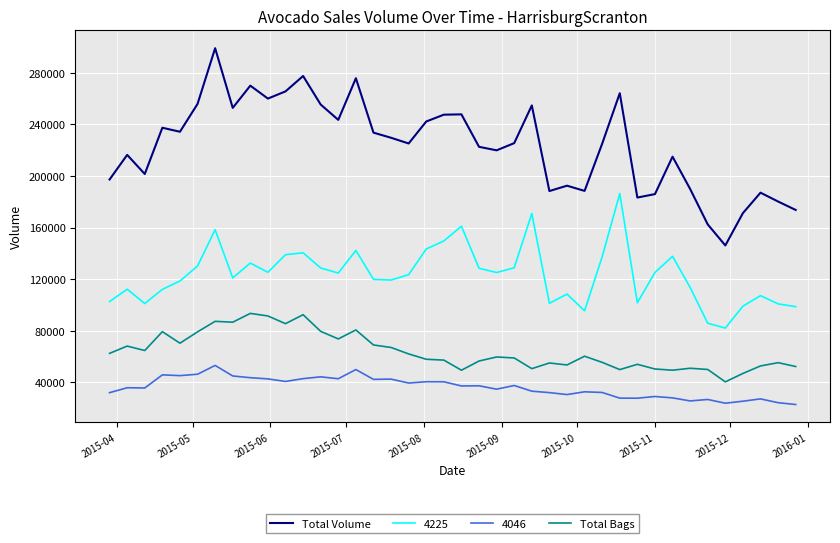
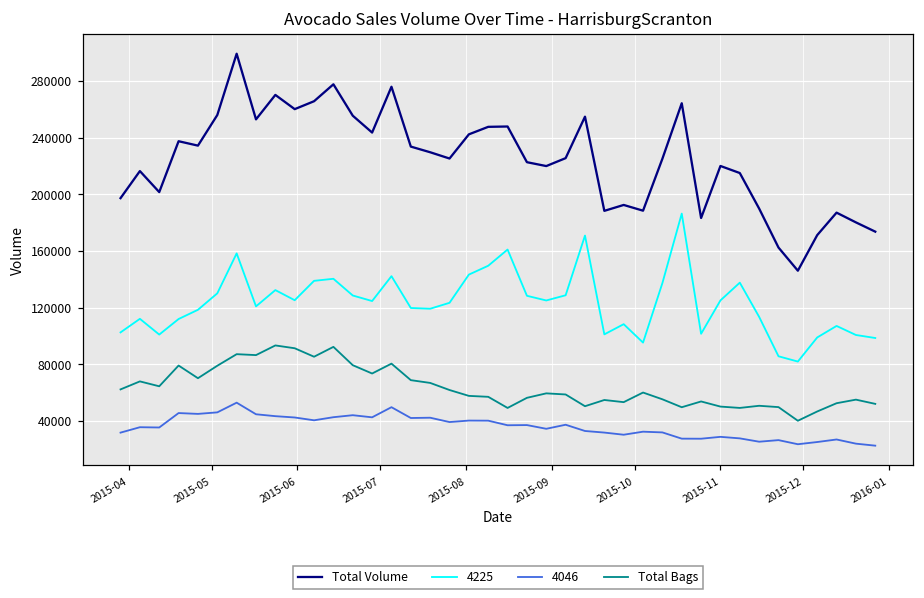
Total Volume, 2015-11: 186000 -> 220000
